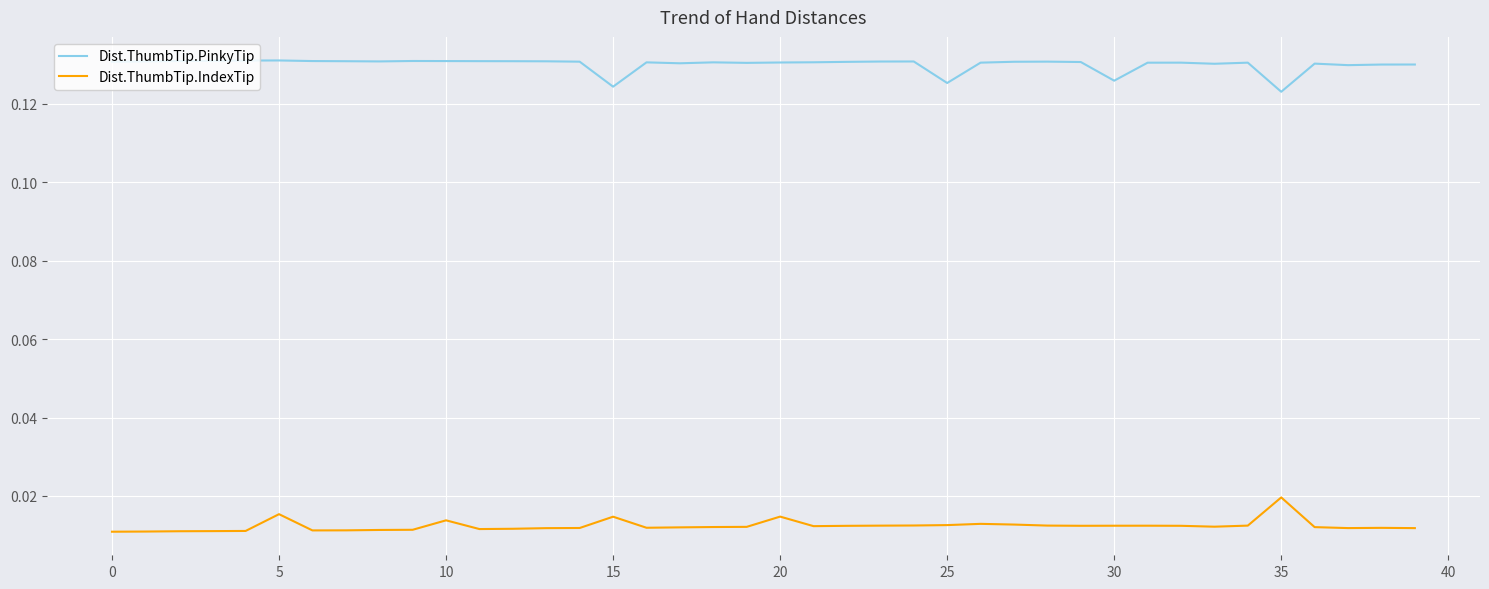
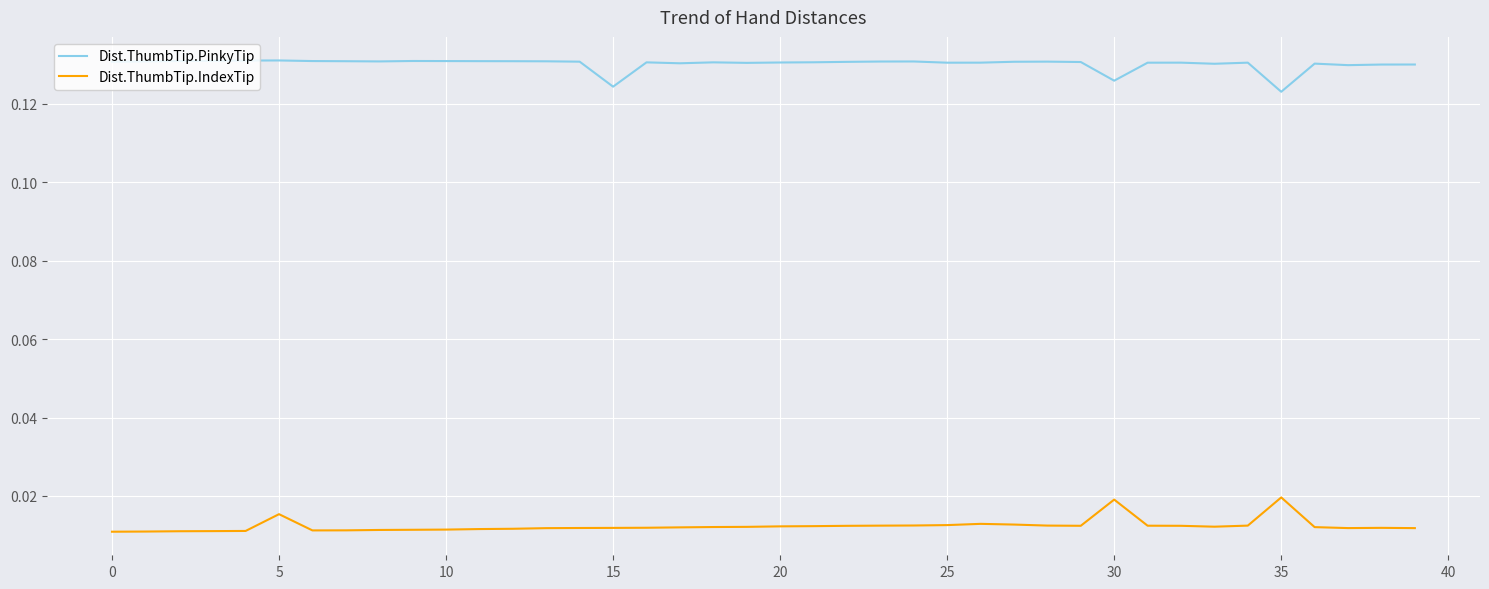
Dist.ThumbTip.IndexTip, 10: 0.014 -> 0.011
Dist.ThumbTip.IndexTip, 15: 0.015 -> 0.012
Dist.ThumbTip.IndexTip, 20: 0.015 -> 0.012
Dist.ThumbTip.PinkyTip, 25: 0.125 -> 0.130
Dist.ThumbTip.IndexTip, 30: 0.012 -> 0.019
